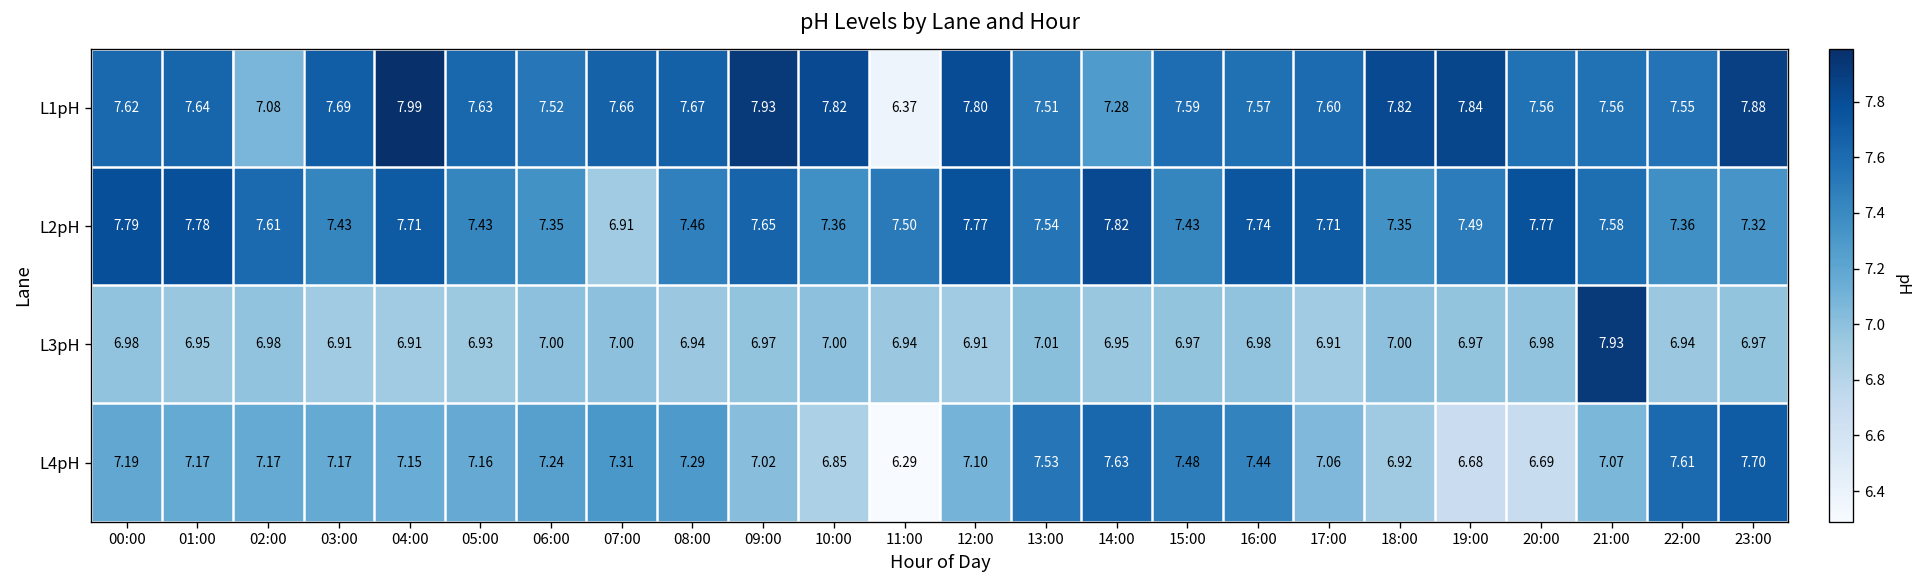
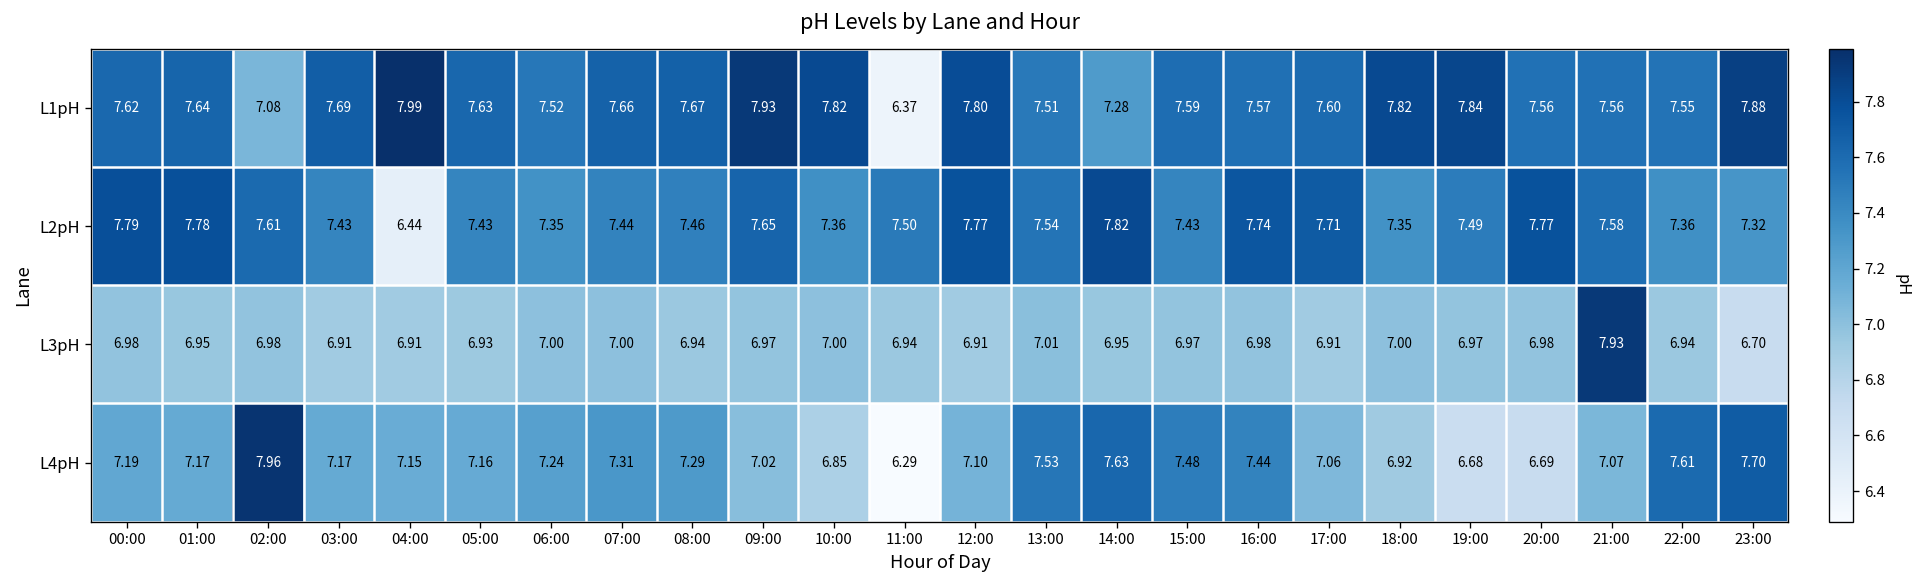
L2pH, 04:00: 7.71 -> 6.44
L2pH, 07:00: 6.91 -> 7.44
L3pH, 23:00: 6.97 -> 6.70
L4pH, 02:00: 7.17 -> 7.96
